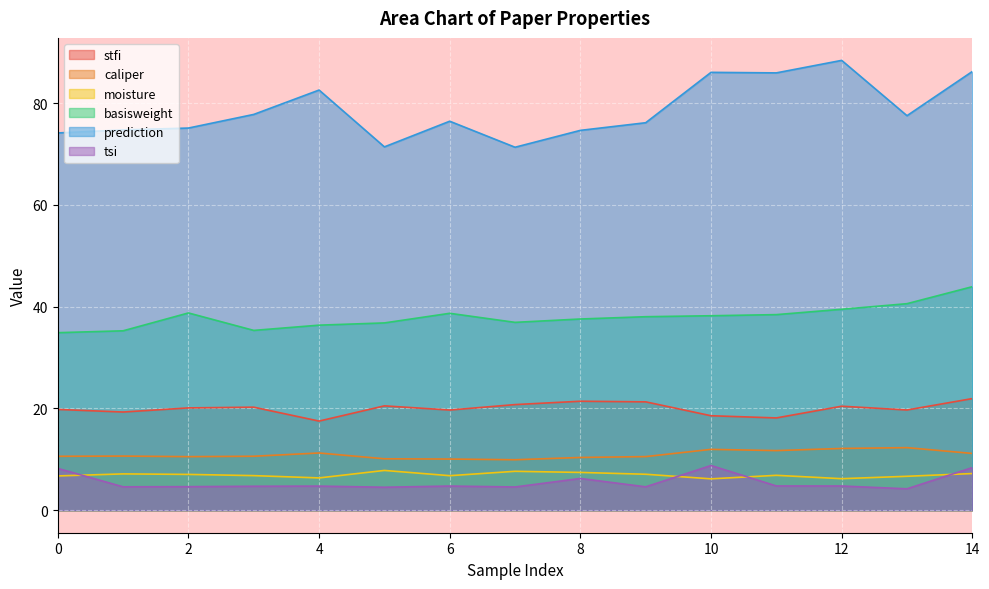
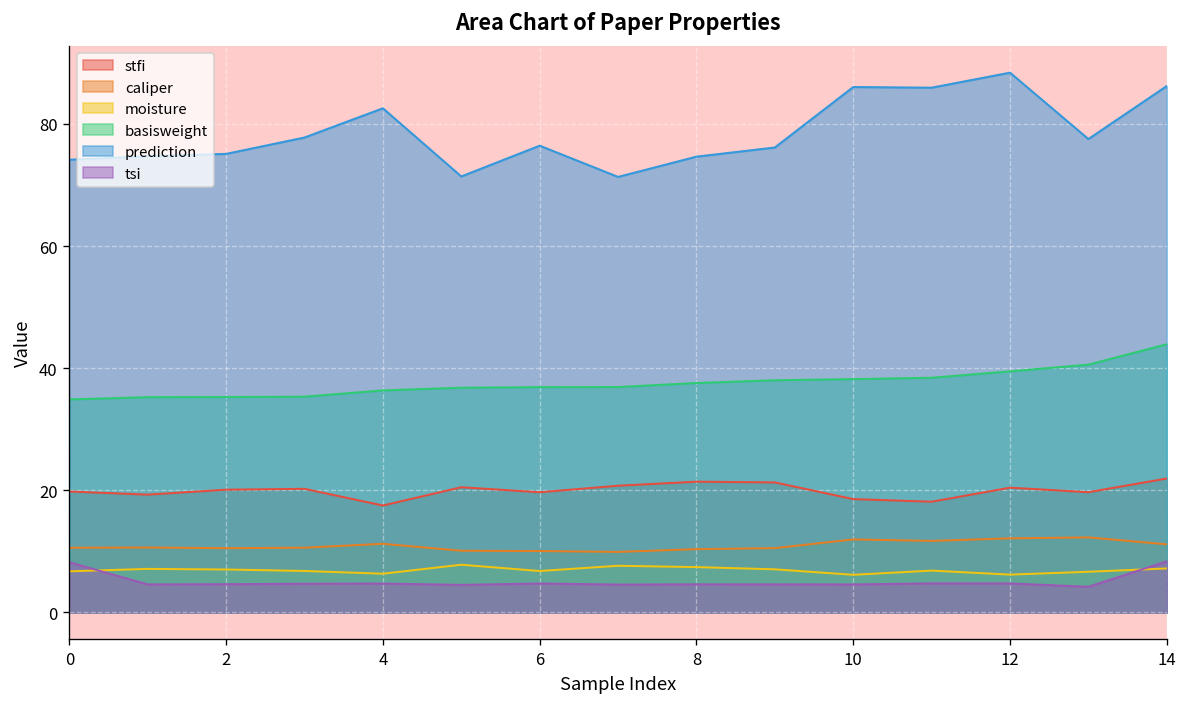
basisweight, 2: 39 -> 35
basisweight, 6: 39 -> 37
tsi, 8: 6 -> 5
tsi, 10: 9 -> 5
